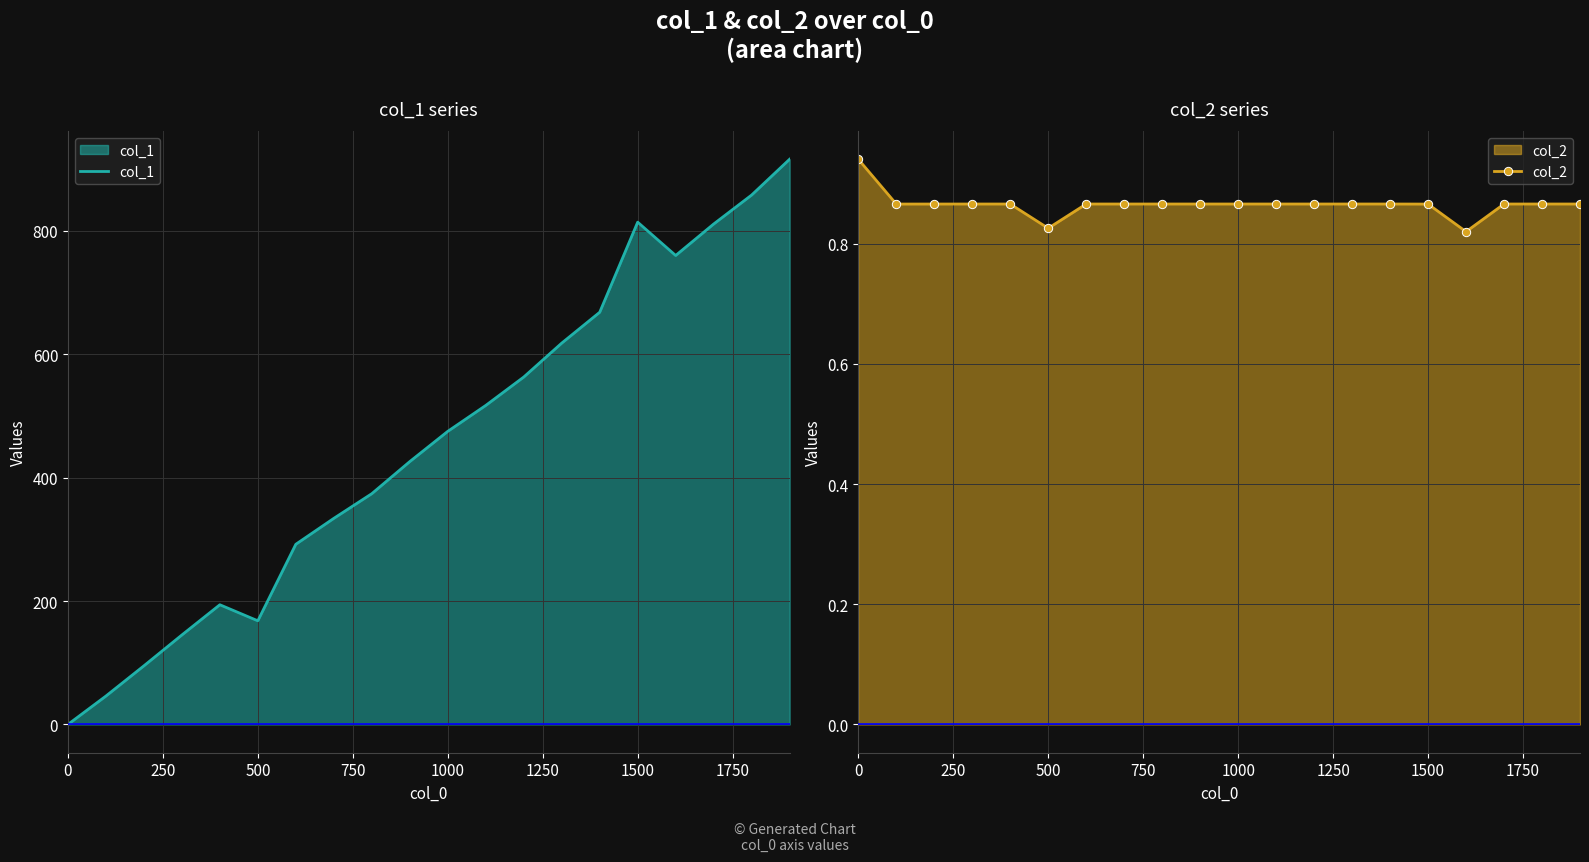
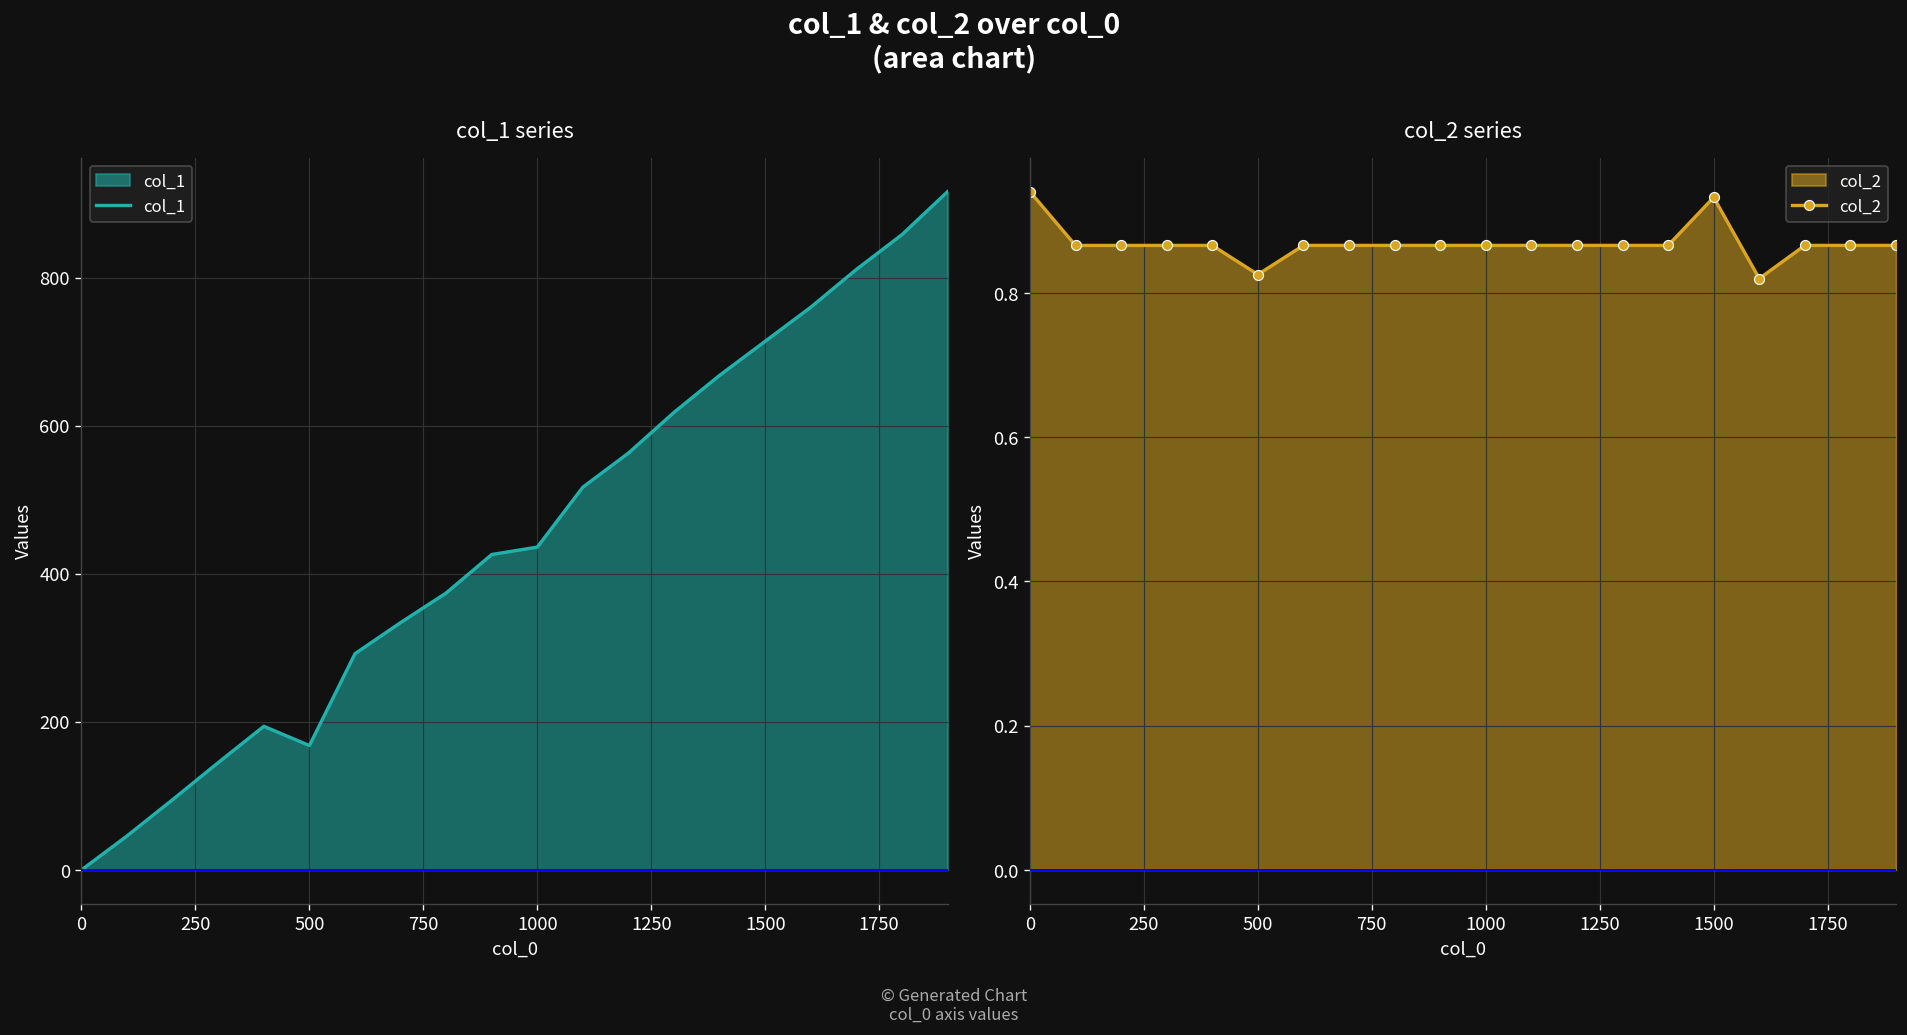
col_1 series, 1000: 480 -> 440
col_1 series, 1500: 810 -> 710
col_2 series, 1500: 0.87 -> 0.93
